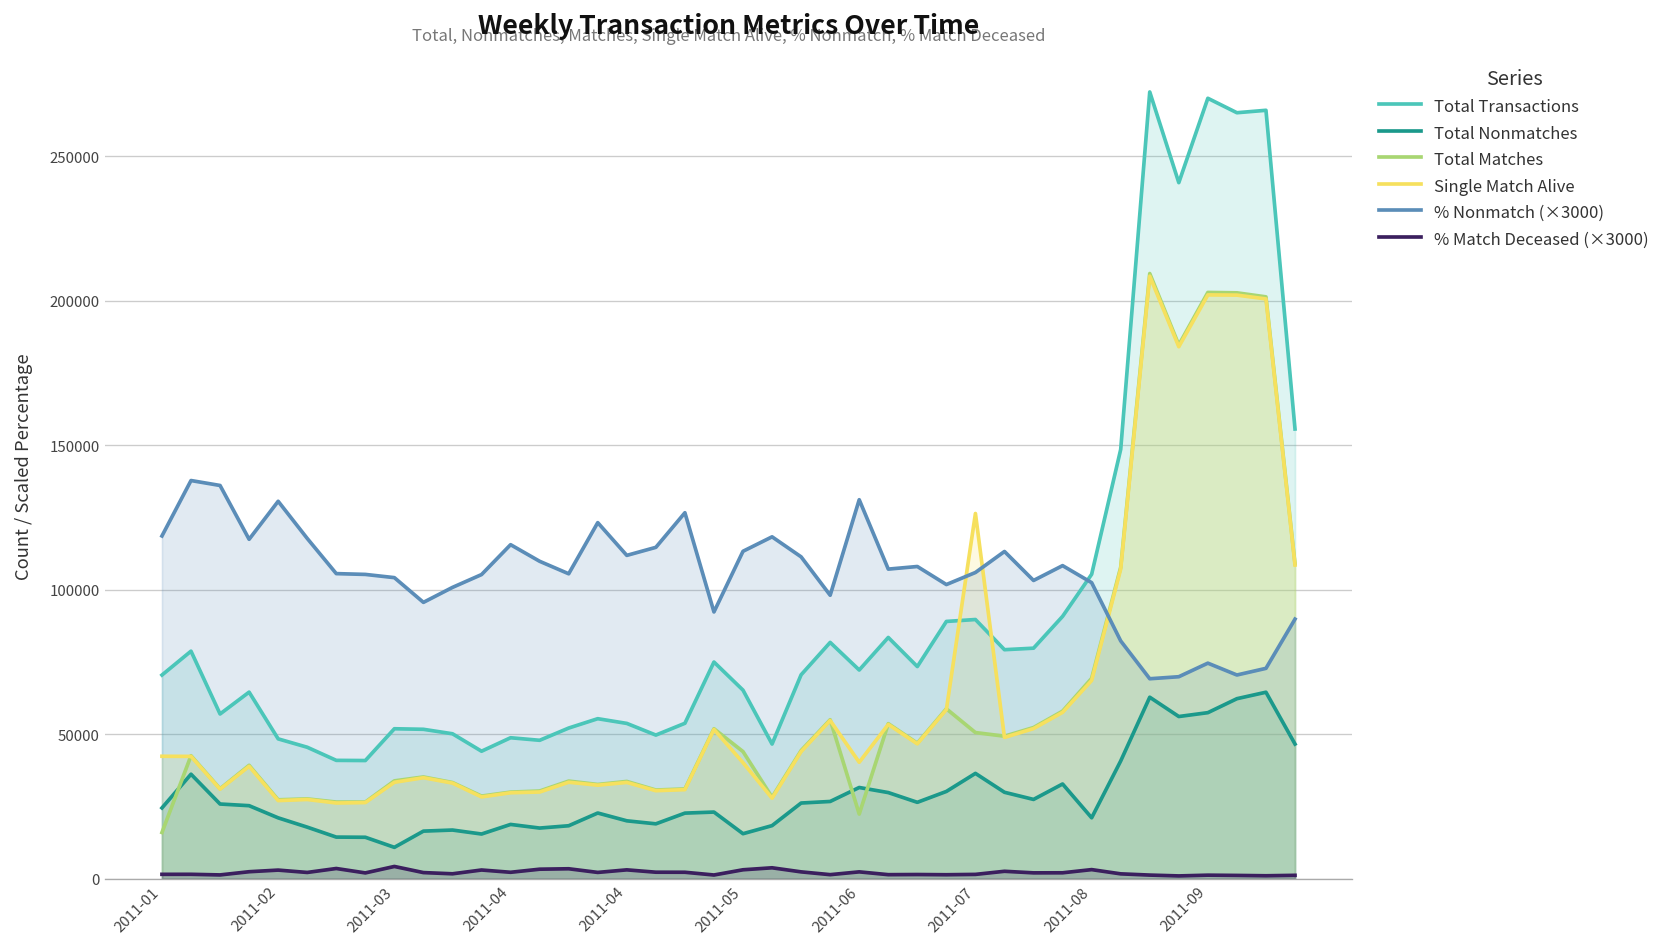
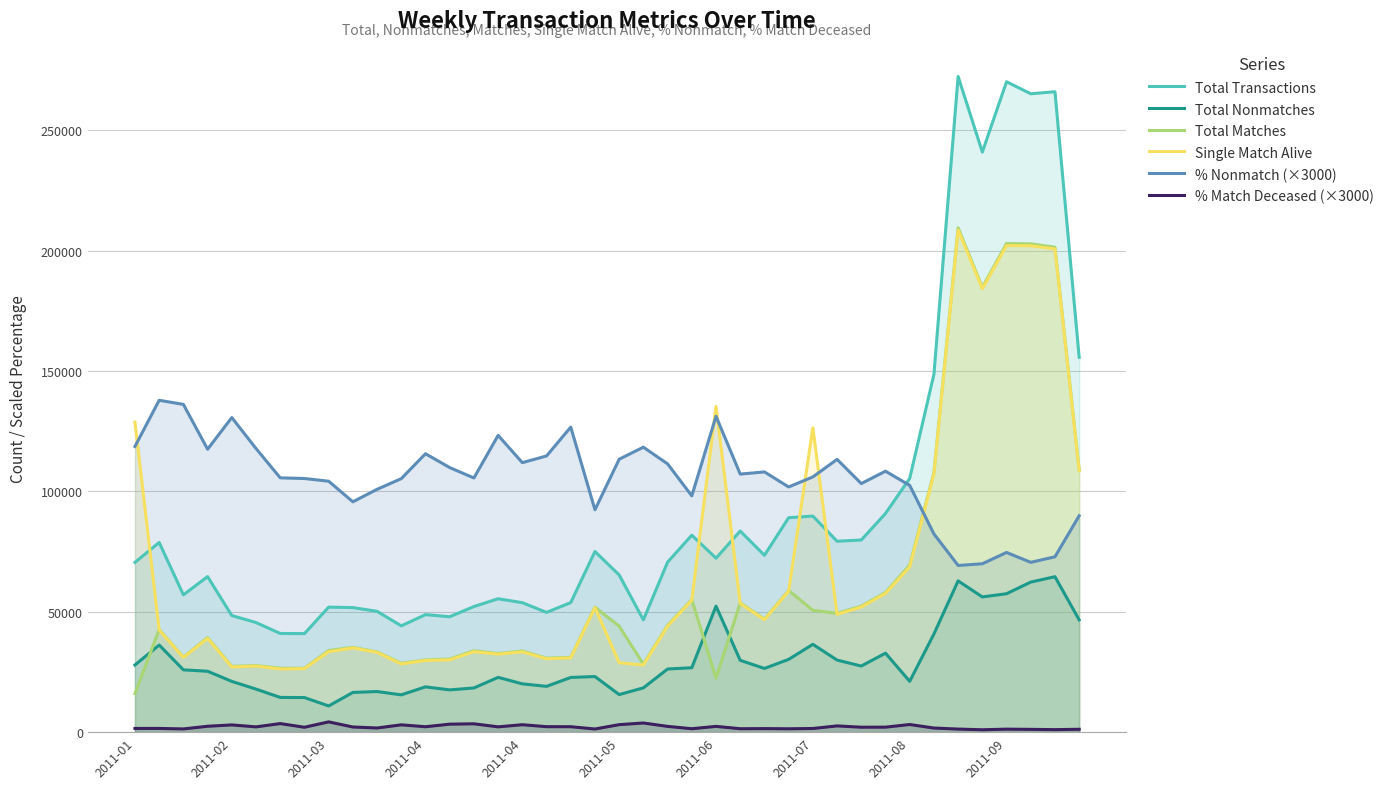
Total Nonmatches, 2011-01: 25000 -> 28000
Single Match Alive, 2011-01: 42000 -> 129000
Single Match Alive, 2011-05: 40000 -> 29000
Total Nonmatches, 2011-06: 32000 -> 52000
Single Match Alive, 2011-06: 40000 -> 135000
